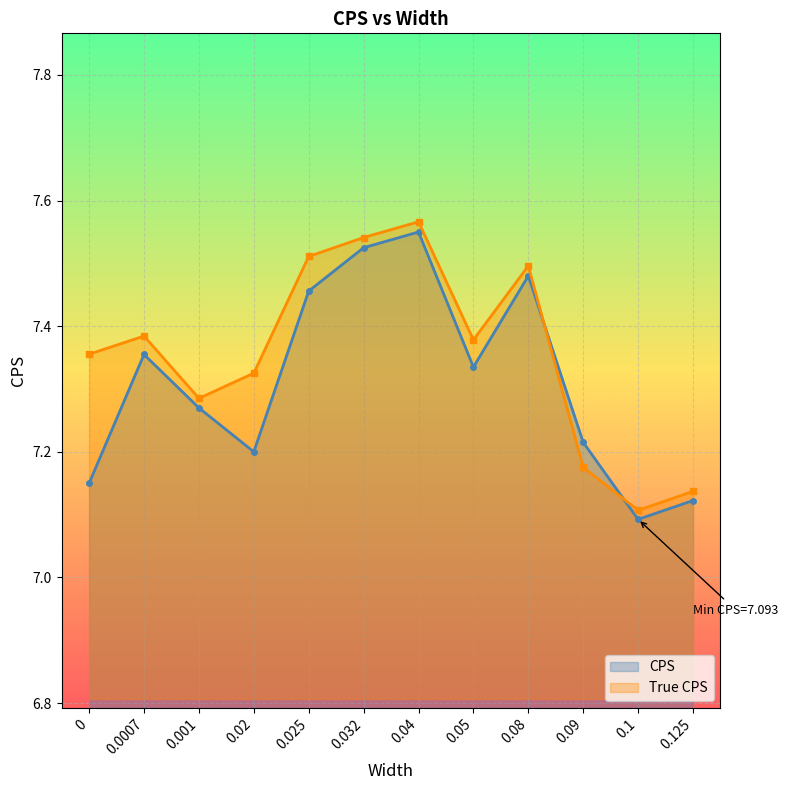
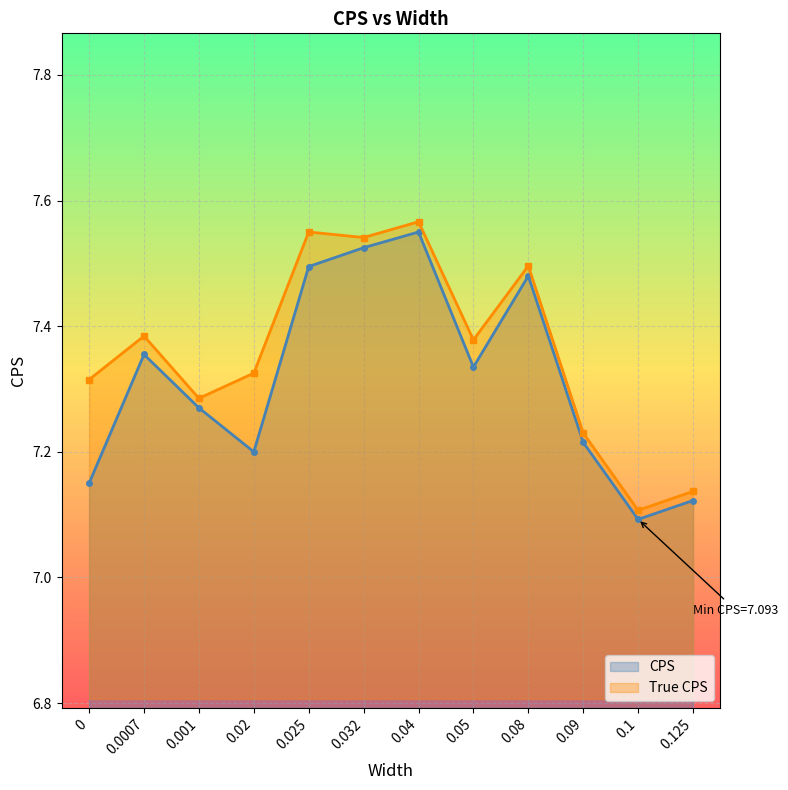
True CPS, 0: 7.36 -> 7.31
CPS, 0.025: 7.46 -> 7.50
True CPS, 0.025: 7.51 -> 7.55
True CPS, 0.09: 7.18 -> 7.23
